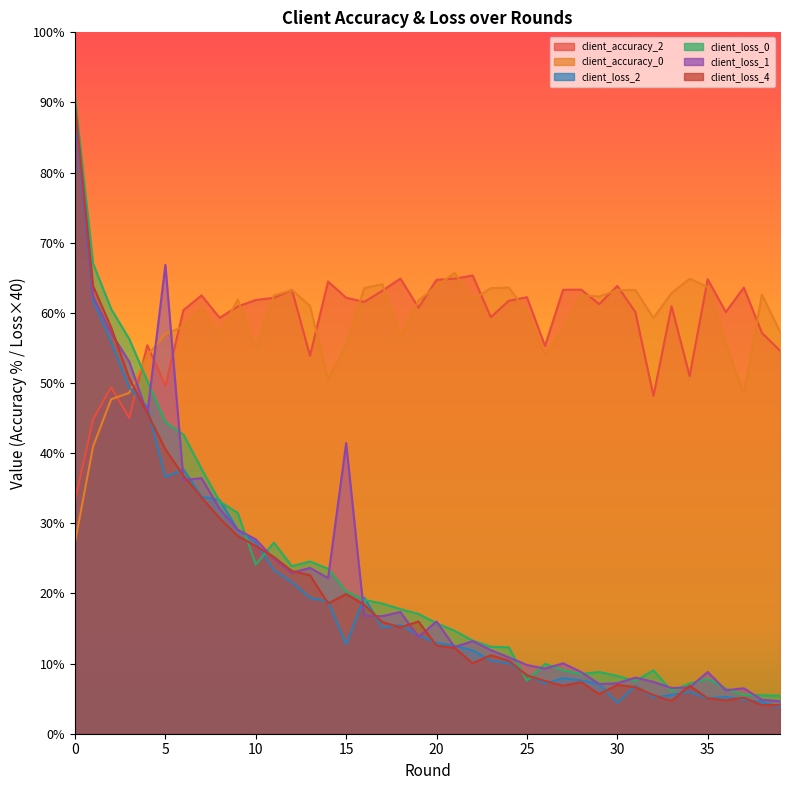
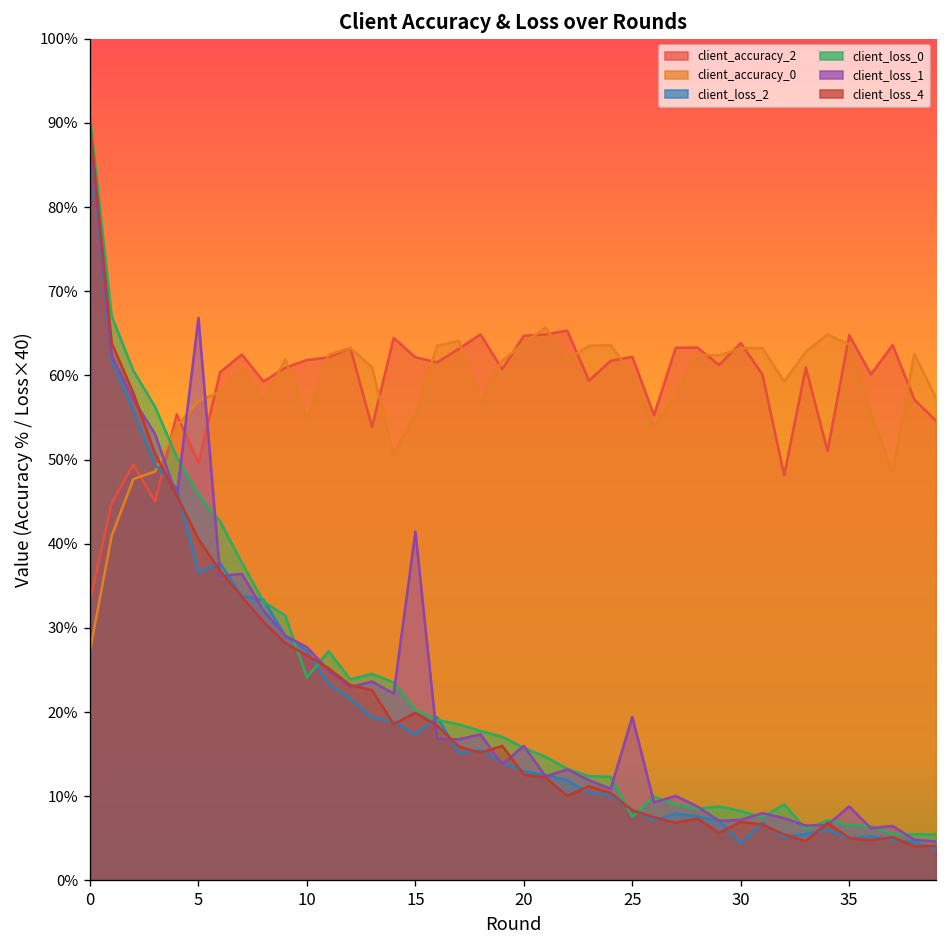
client_loss_0, 5: 44% -> 46%
client_loss_2, 15: 13% -> 17%
client_loss_1, 25: 10% -> 19%
client_loss_0, 35: 8% -> 7%
